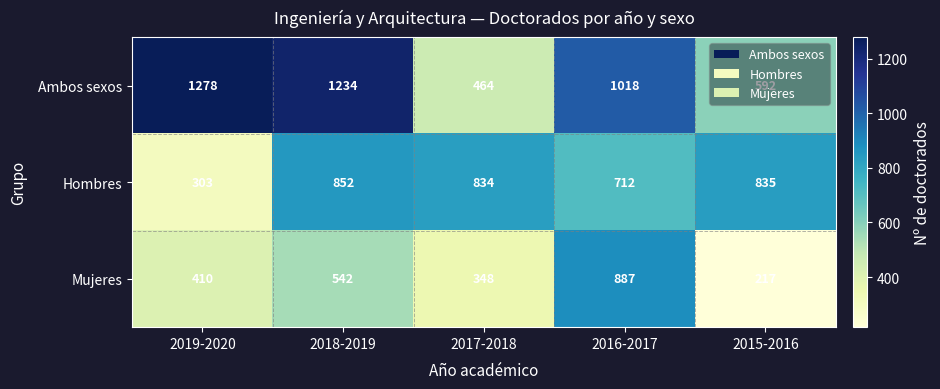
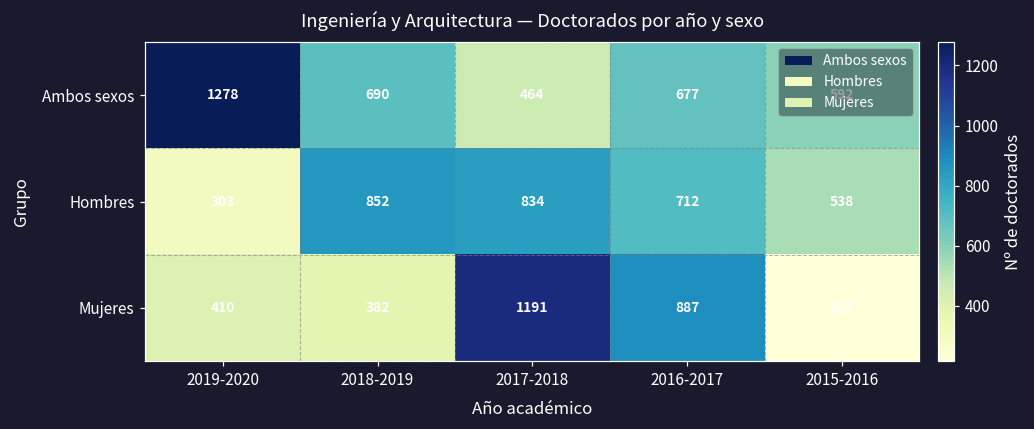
Ambos sexos, 2018-2019: 1234 -> 690
Ambos sexos, 2016-2017: 1018 -> 677
Hombres, 2015-2016: 835 -> 538
Mujeres, 2018-2019: 542 -> 382
Mujeres, 2017-2018: 348 -> 1191
